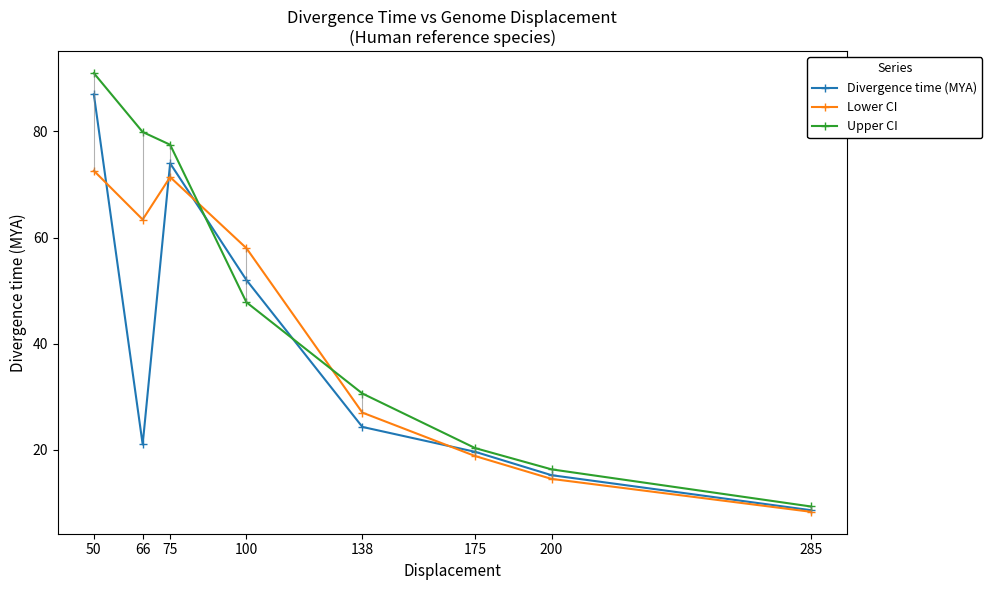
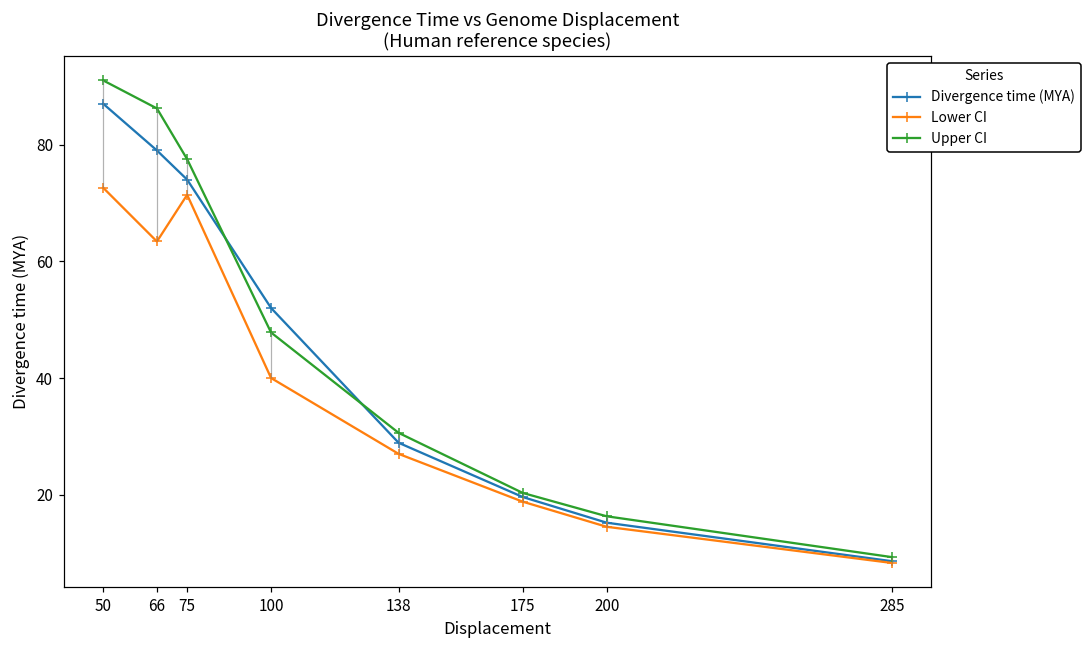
Divergence time (MYA), 66: 21 -> 79
Upper CI, 66: 80 -> 86
Lower CI, 100: 58 -> 40
Divergence time (MYA), 138: 24 -> 29
